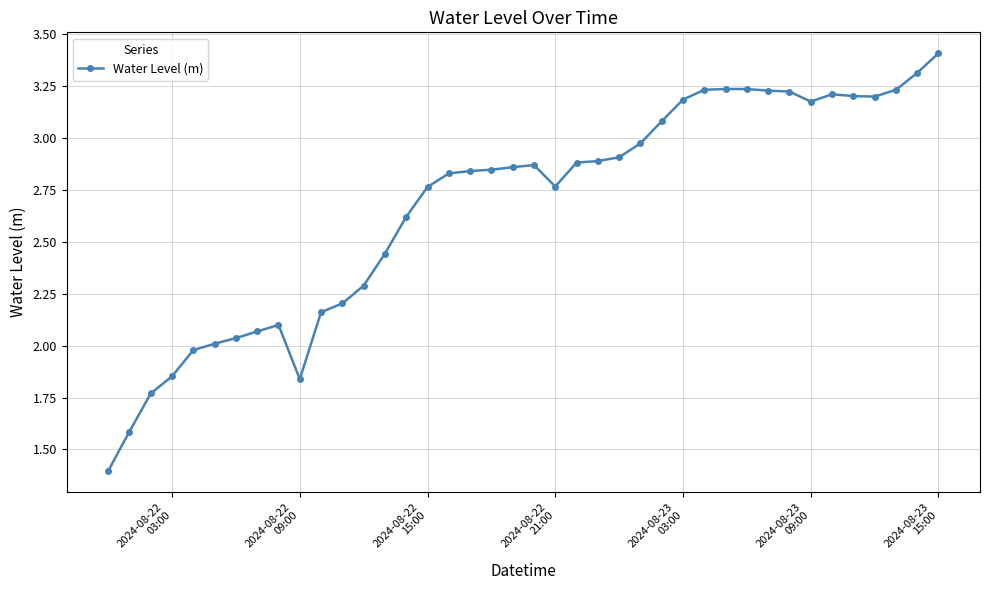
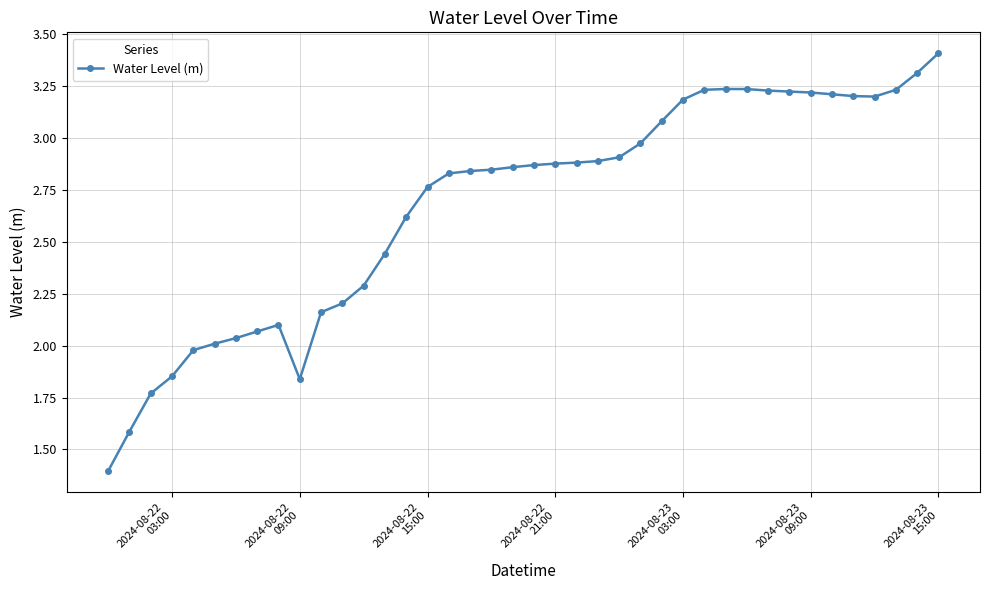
2024-08-22 21:00: 2.77 -> 2.88
2024-08-23 09:00: 3.18 -> 3.22
